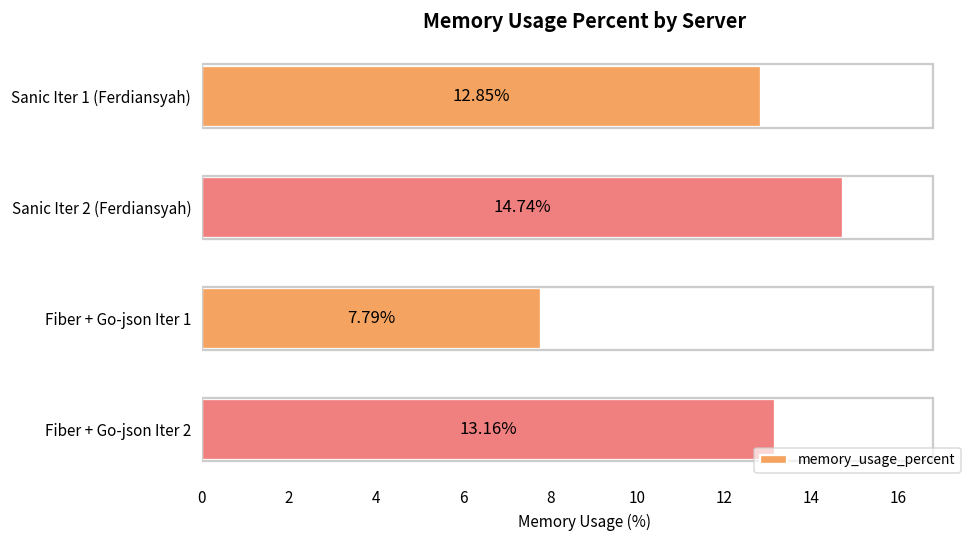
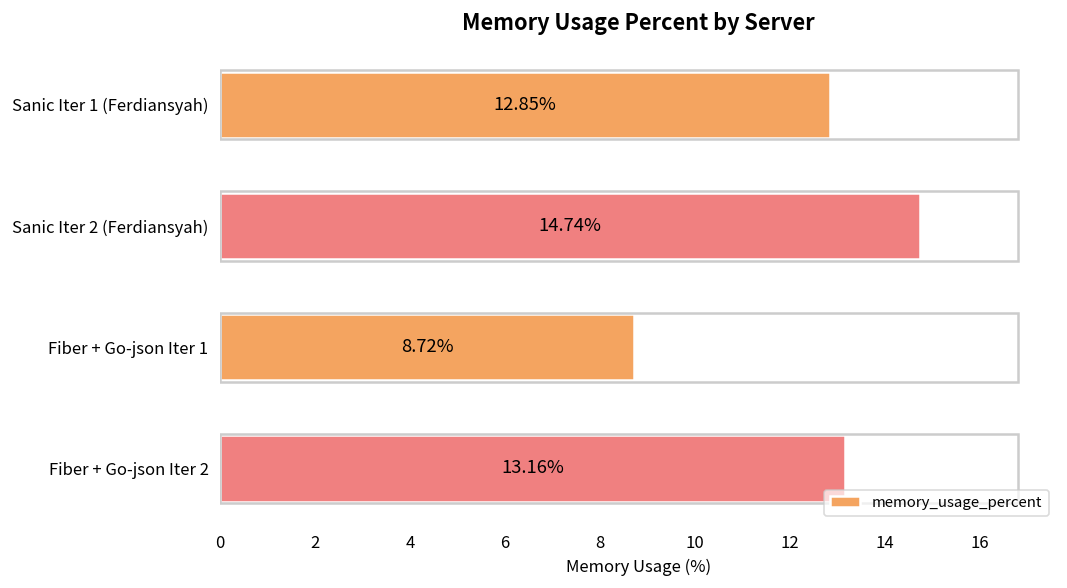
Fiber + Go-json Iter 1: 7.79% -> 8.72%
